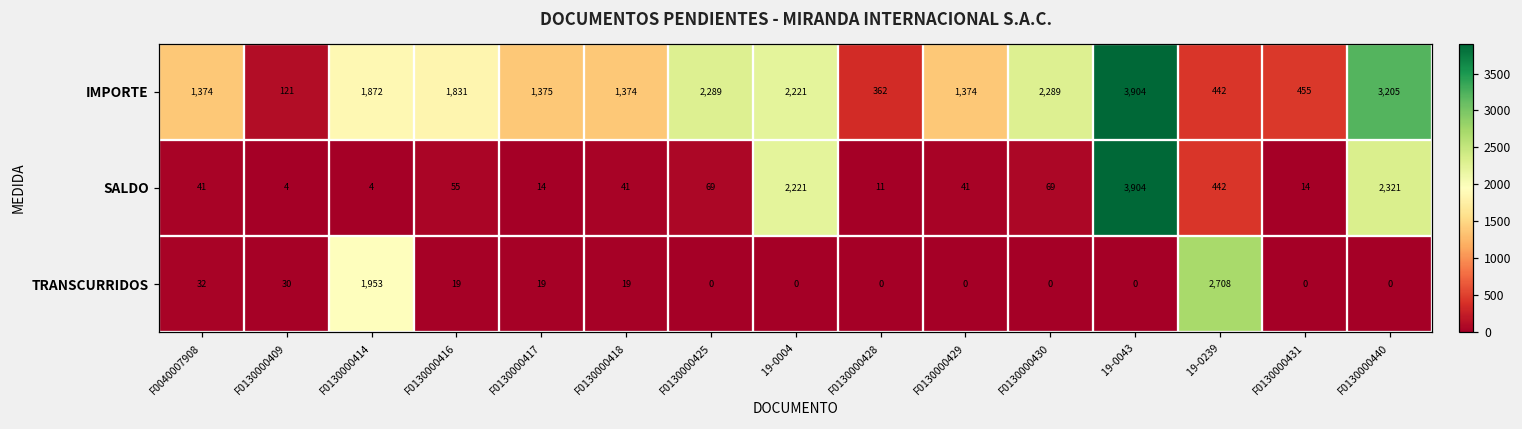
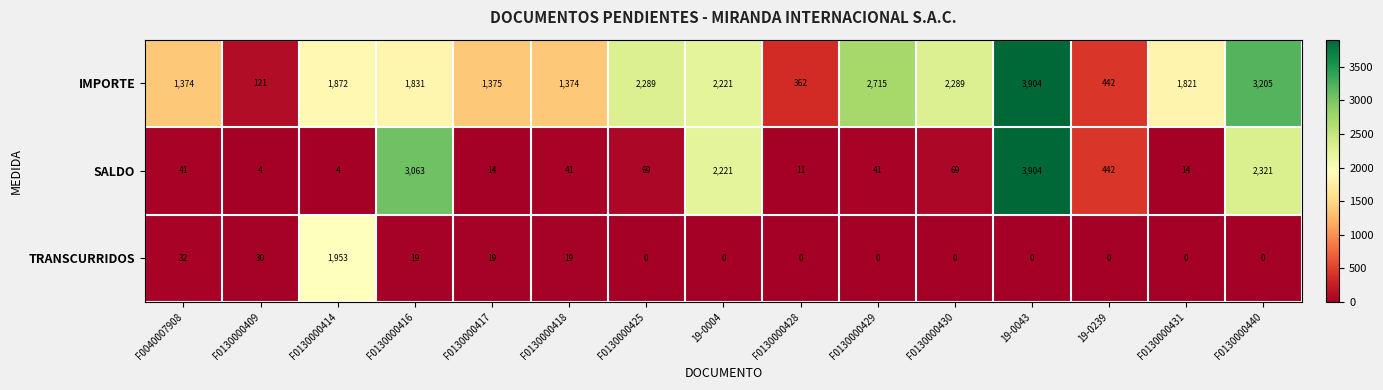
IMPORTE, F0130000429: 1,374 -> 2,715
IMPORTE, F0130000431: 455 -> 1,821
SALDO, F0130000416: 55 -> 3,063
TRANSCURRIDOS, 19-0239: 2,708 -> 0
